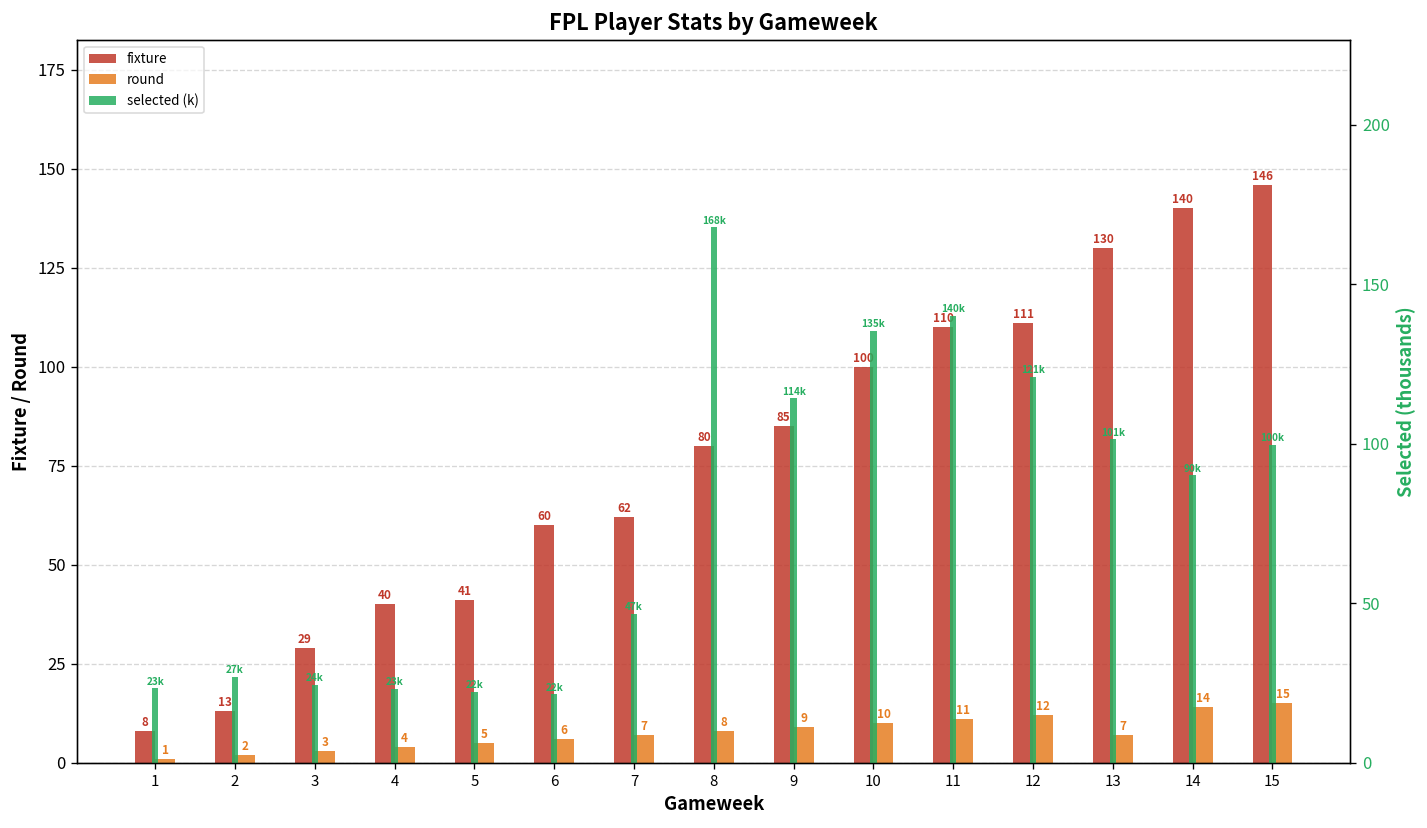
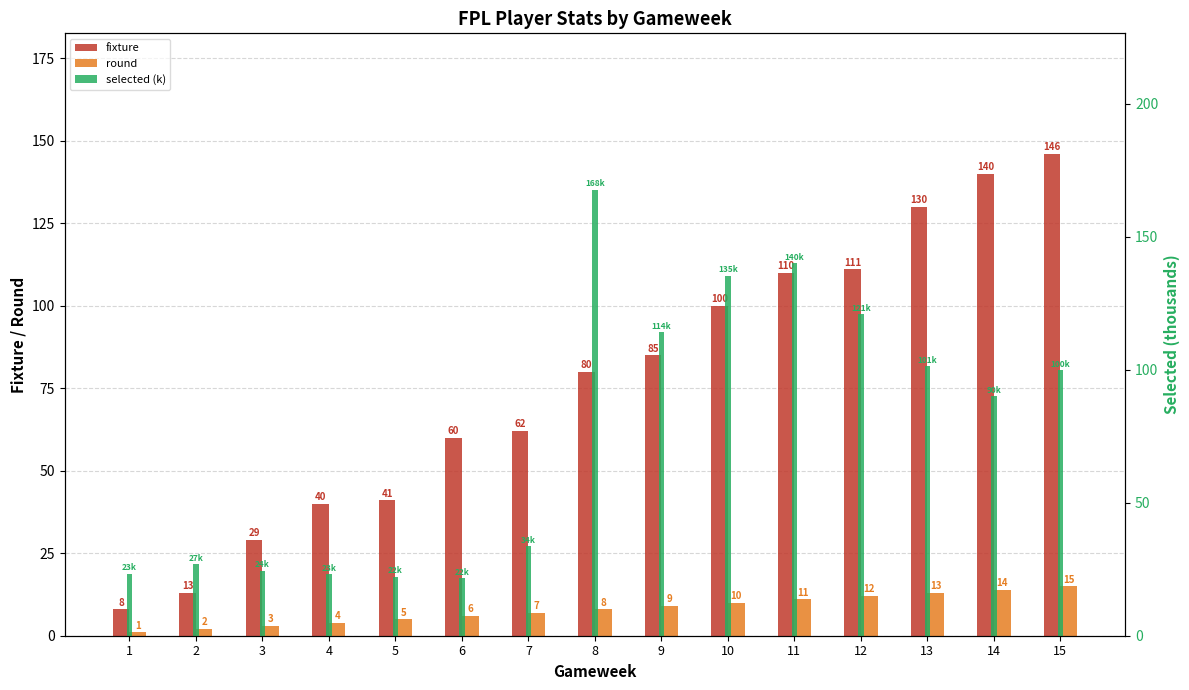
round, 13: 7 -> 13
selected (k), 7: 47k -> 34k
